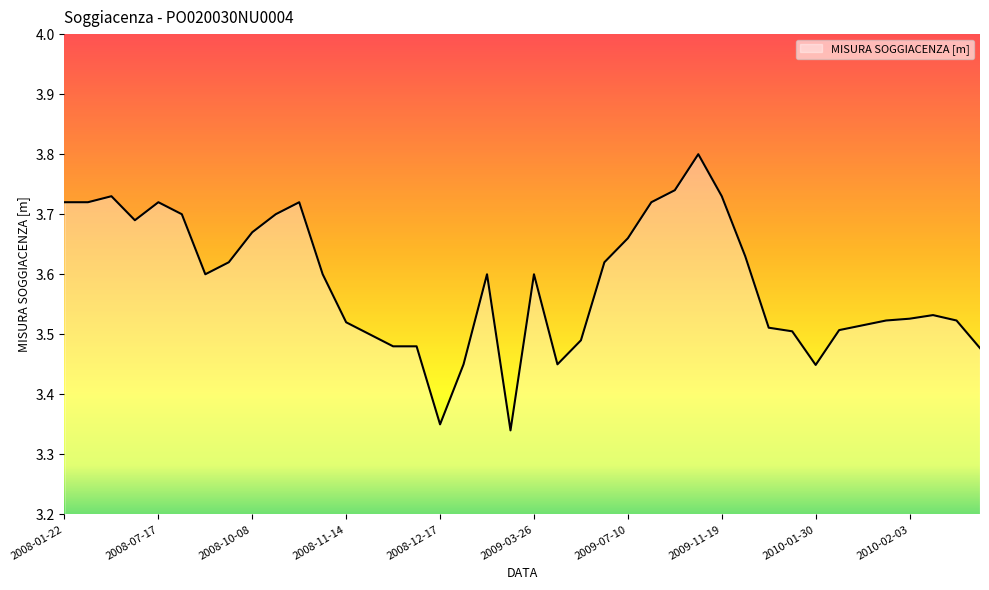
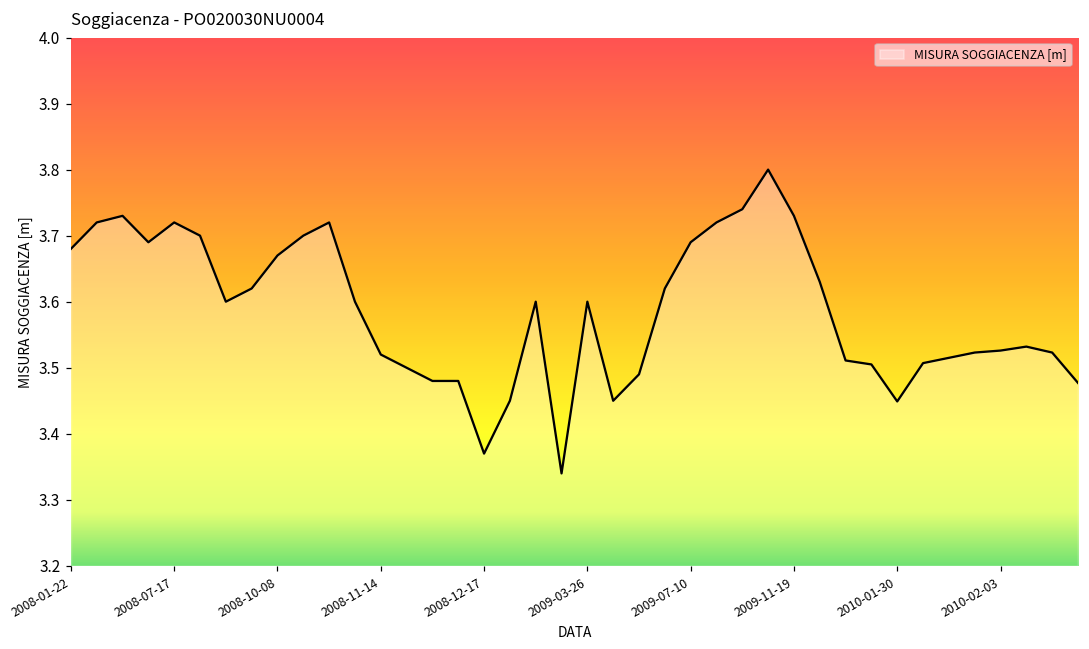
2008-01-22: 3.72 -> 3.68
2008-12-17: 3.35 -> 3.37
2009-07-10: 3.66 -> 3.69
